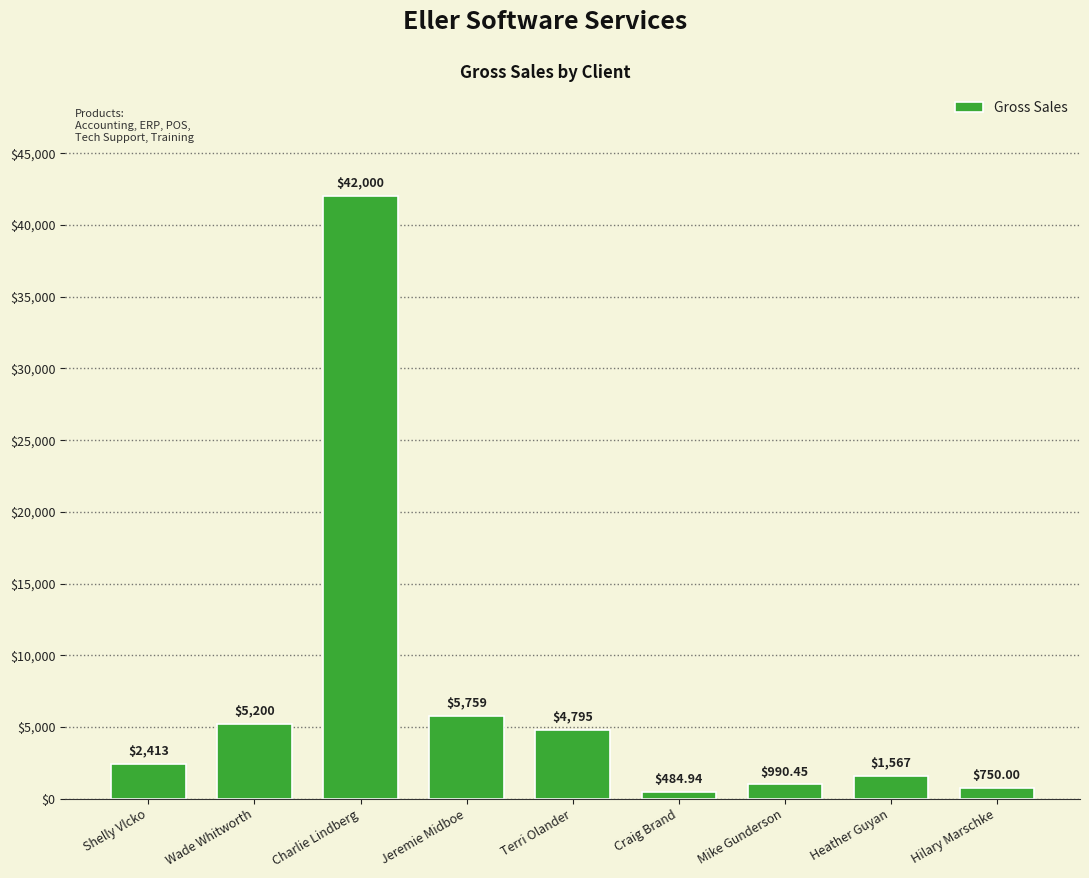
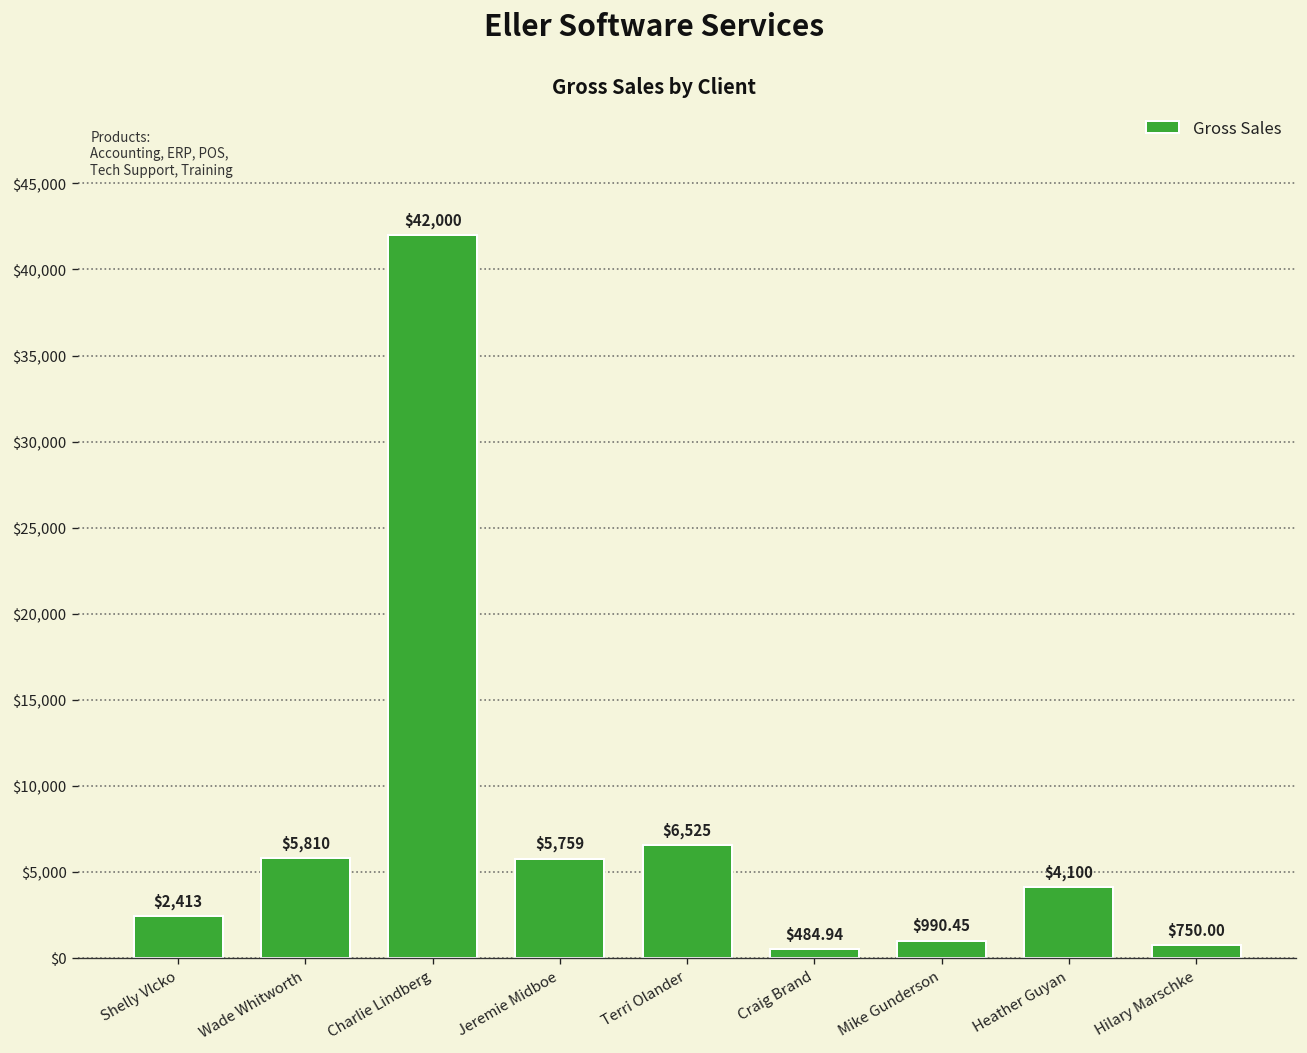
Wade Whitworth: $5,200 -> $5,810
Terri Olander: $4,795 -> $6,525
Heather Guyan: $1,567 -> $4,100
